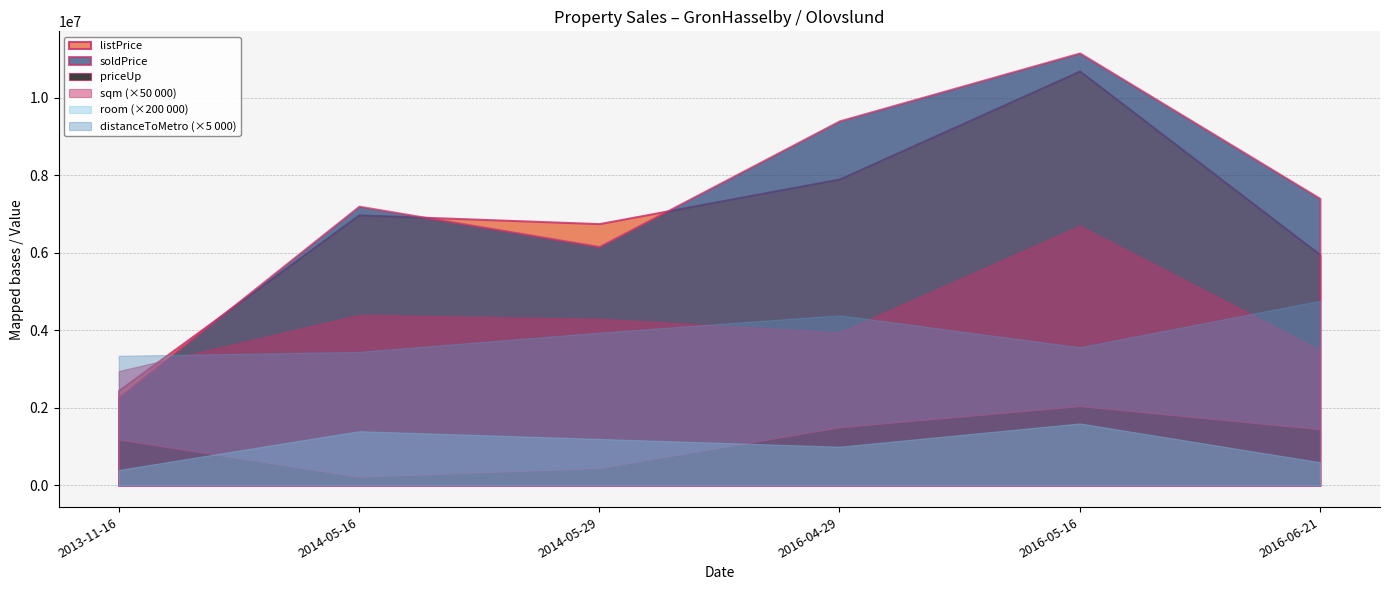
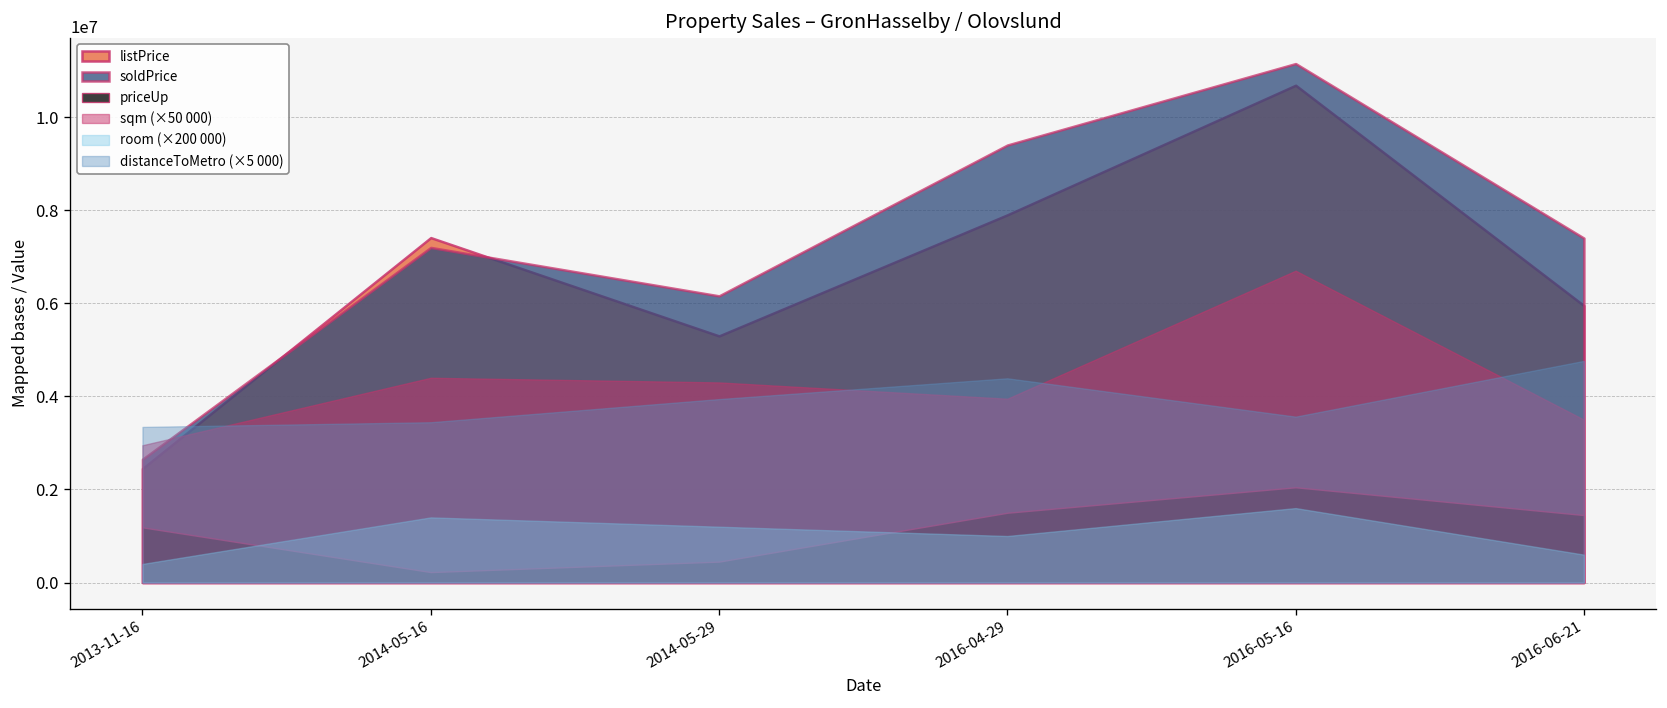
soldPrice, 2013-11-16: 2300000 -> 2700000
listPrice, 2014-05-16: 7000000 -> 7400000
listPrice, 2014-05-29: 6800000 -> 5300000
